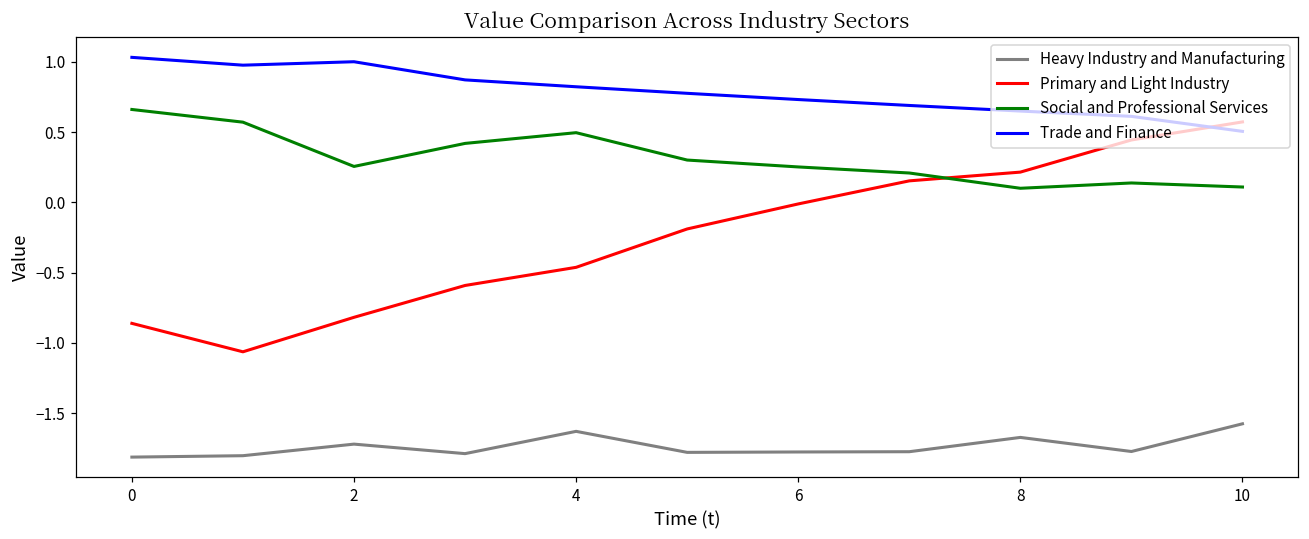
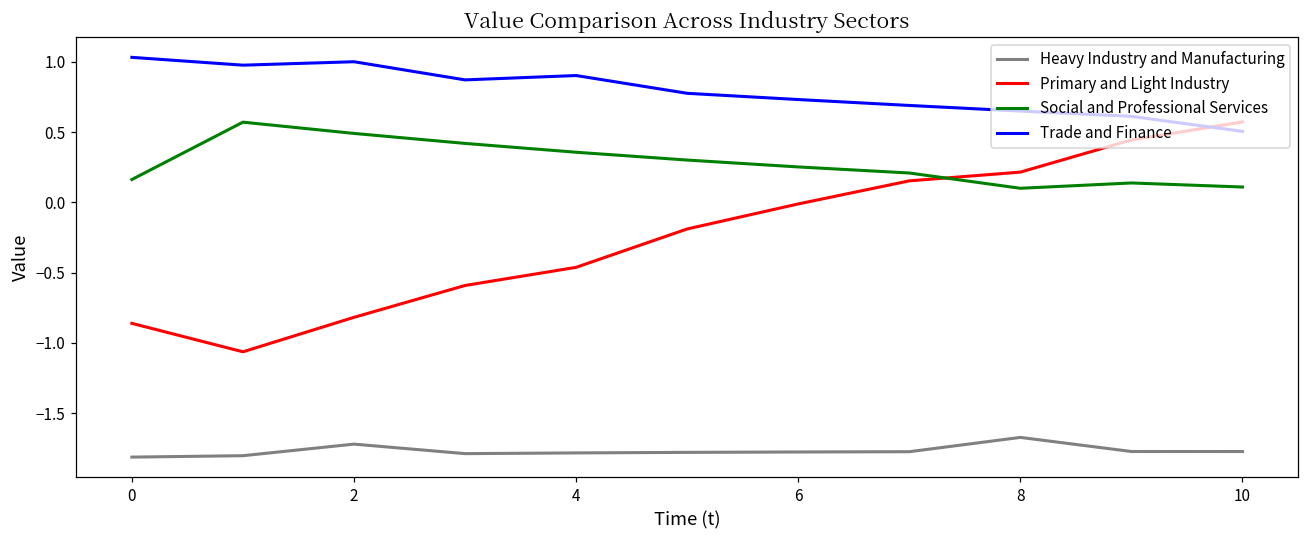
Social and Professional Services, 0: 0.66 -> 0.16
Social and Professional Services, 2: 0.26 -> 0.49
Heavy Industry and Manufacturing, 4: -1.63 -> -1.78
Social and Professional Services, 4: 0.50 -> 0.36
Trade and Finance, 4: 0.82 -> 0.90
Heavy Industry and Manufacturing, 10: -1.58 -> -1.77
